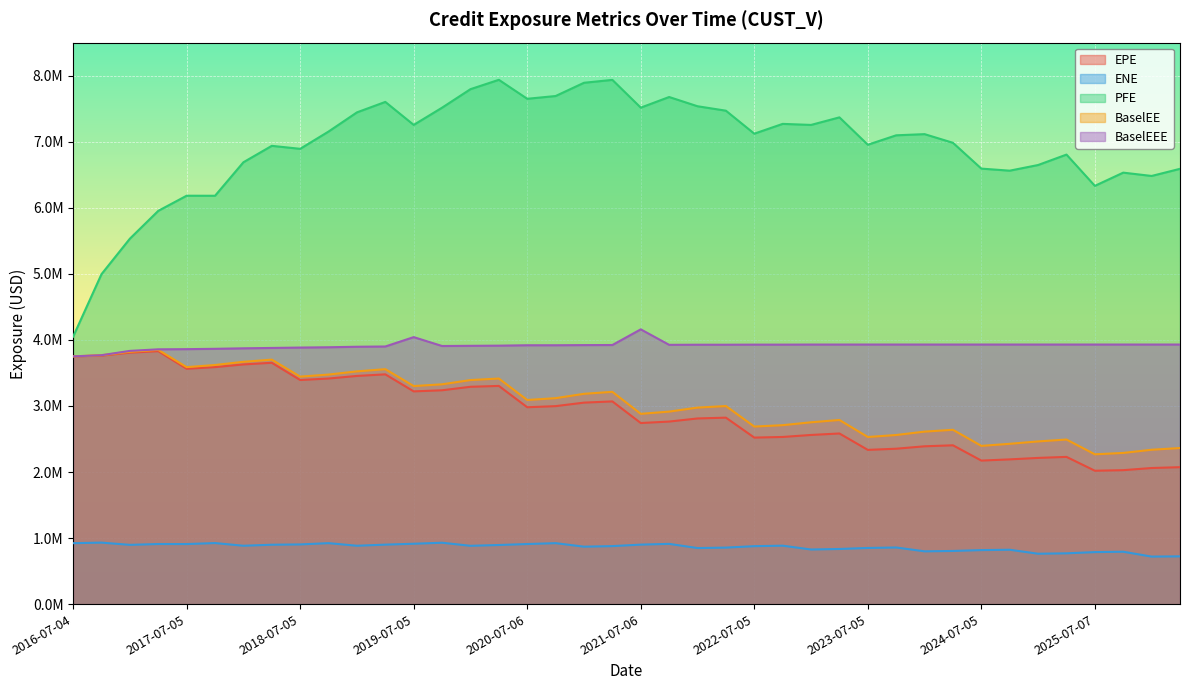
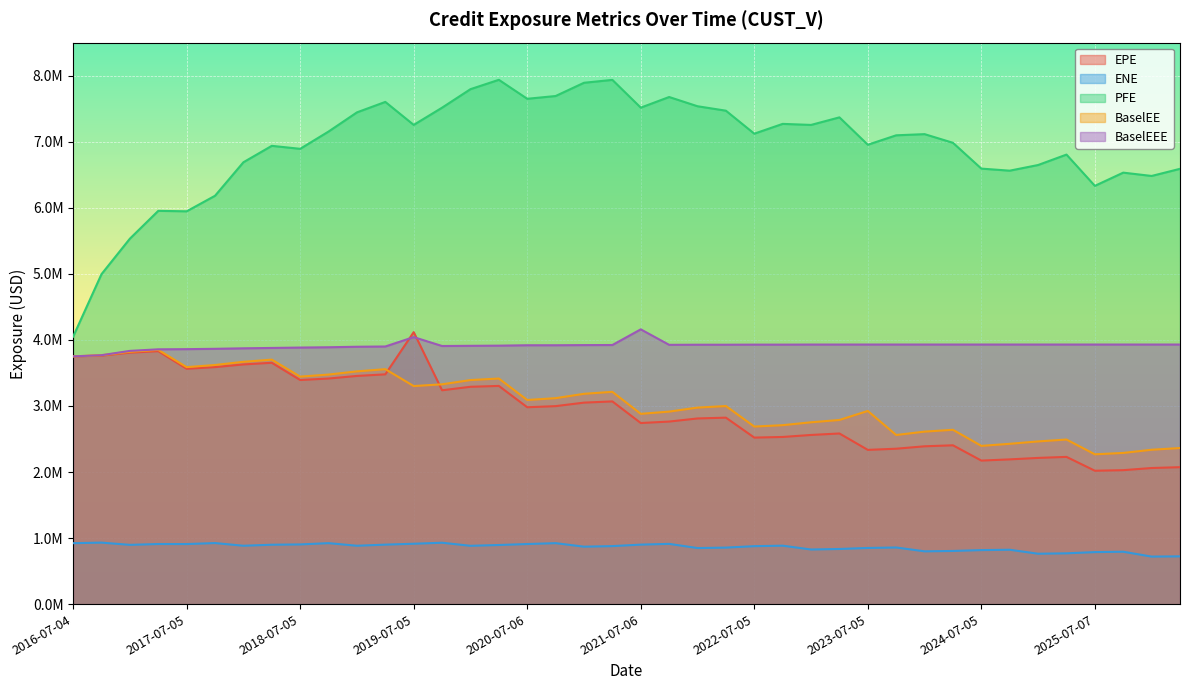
PFE, 2017-07-05: 6200000 -> 5900000
EPE, 2019-07-05: 3200000 -> 4100000
BaselEE, 2023-07-05: 2500000 -> 2900000
